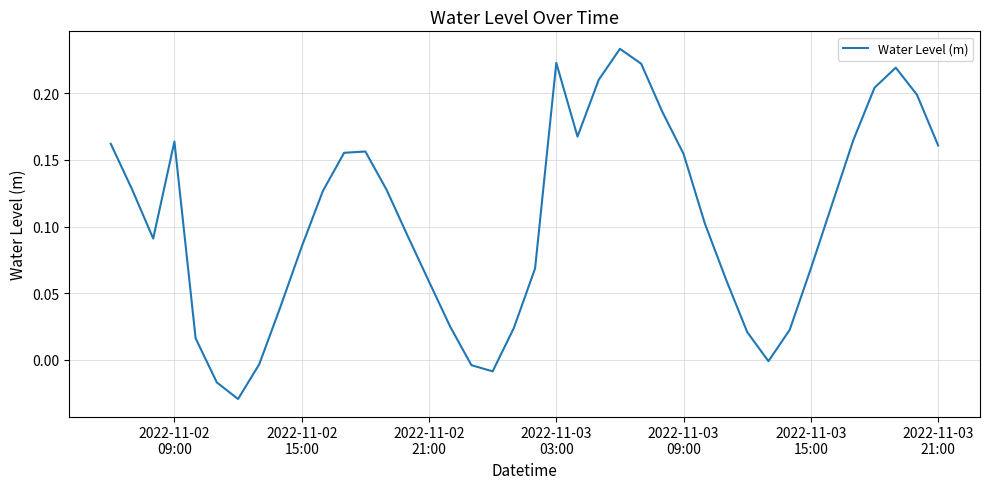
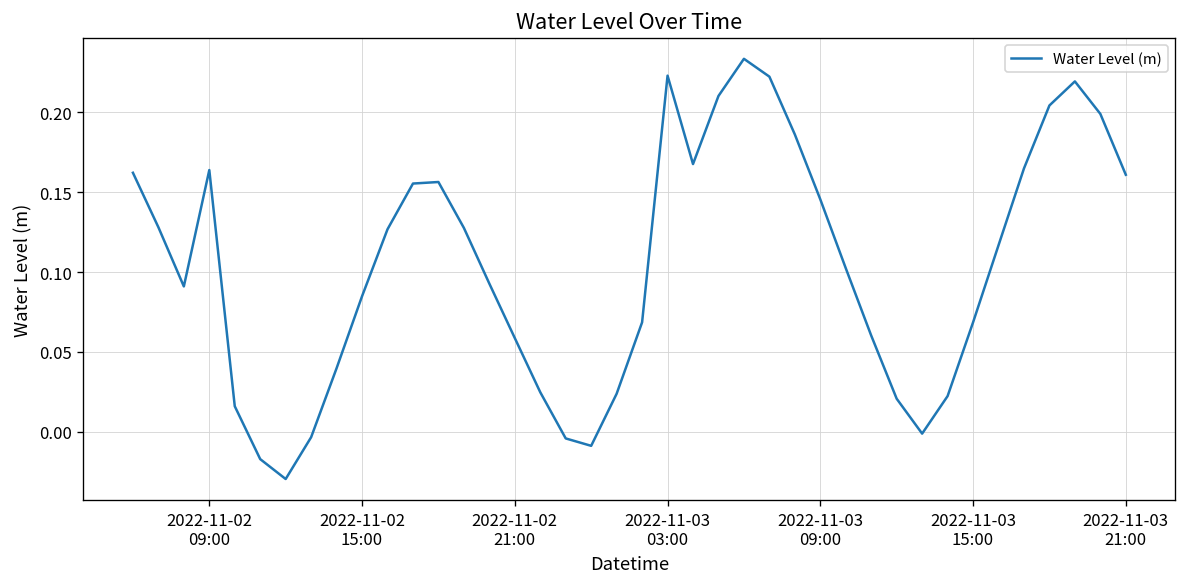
2022-11-03 09:00: 0.155 -> 0.145
